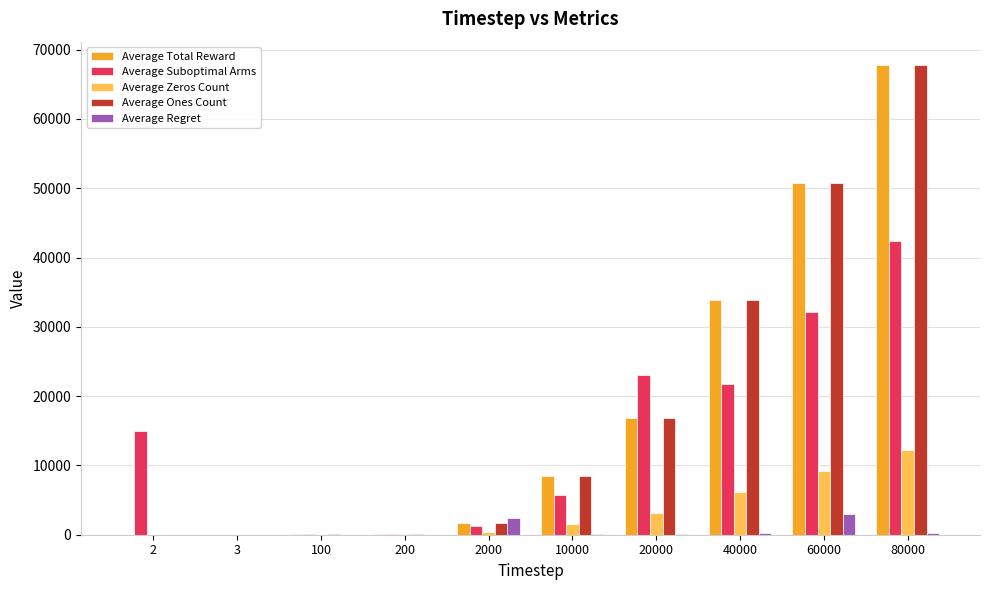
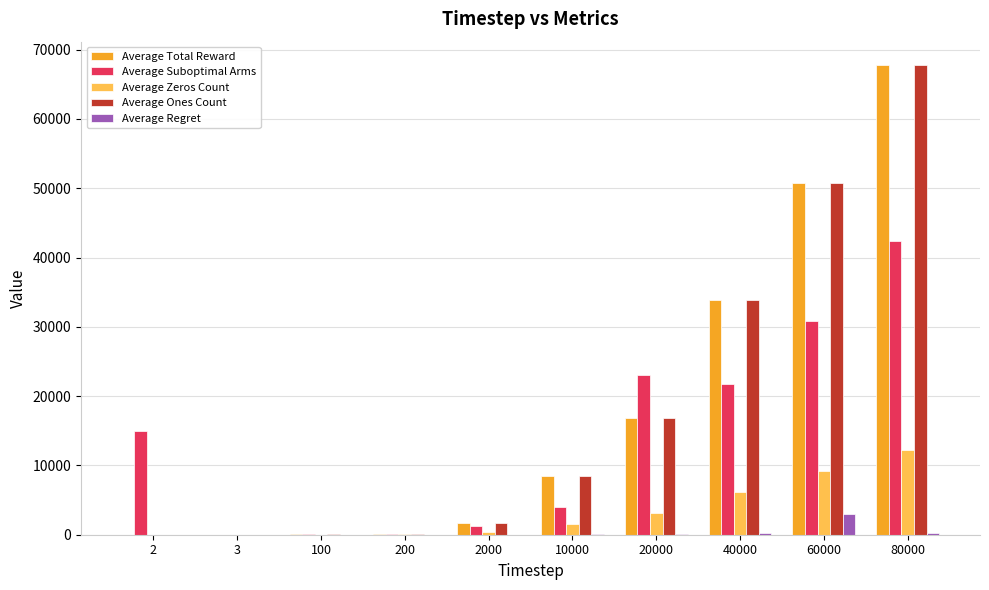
Average Regret, 2000: 2000 -> 0
Average Suboptimal Arms, 10000: 6000 -> 4000
Average Suboptimal Arms, 60000: 32000 -> 31000
